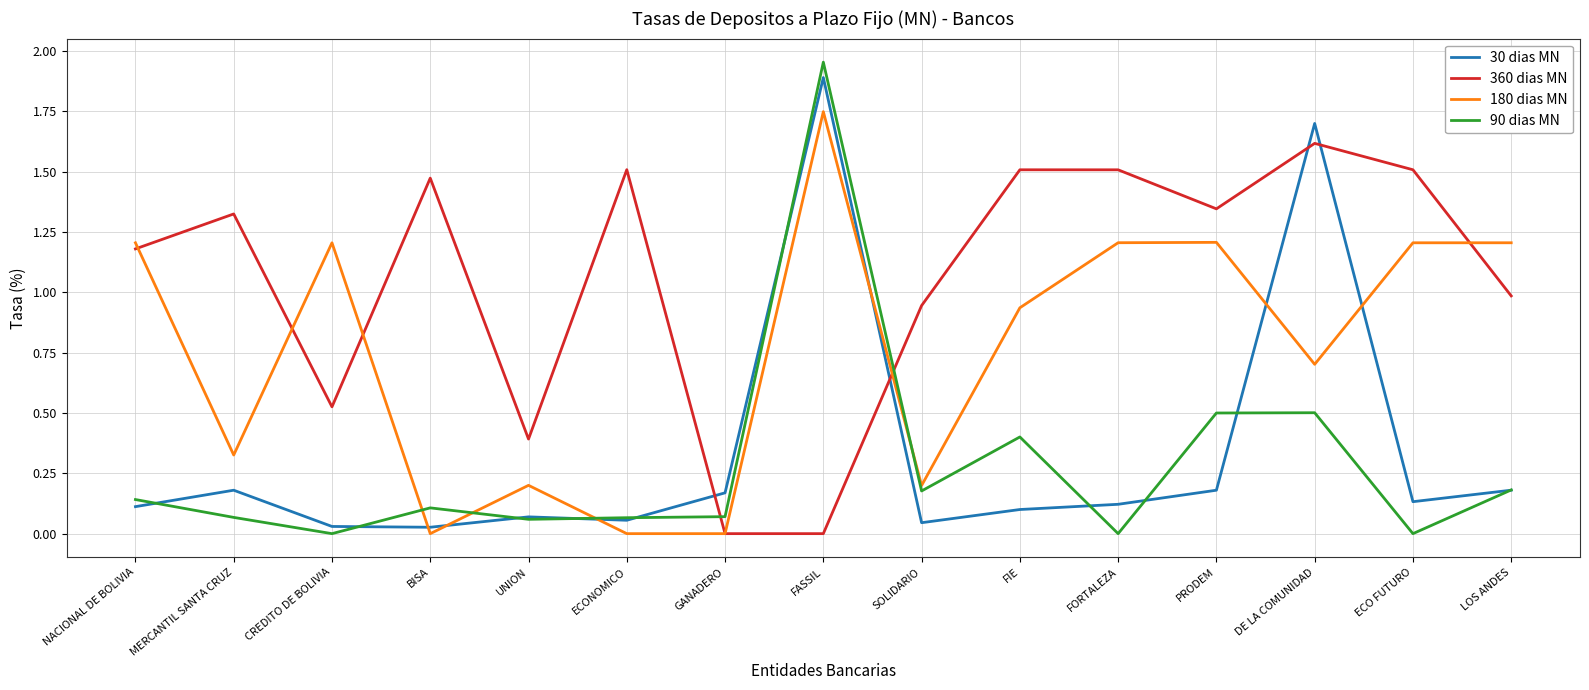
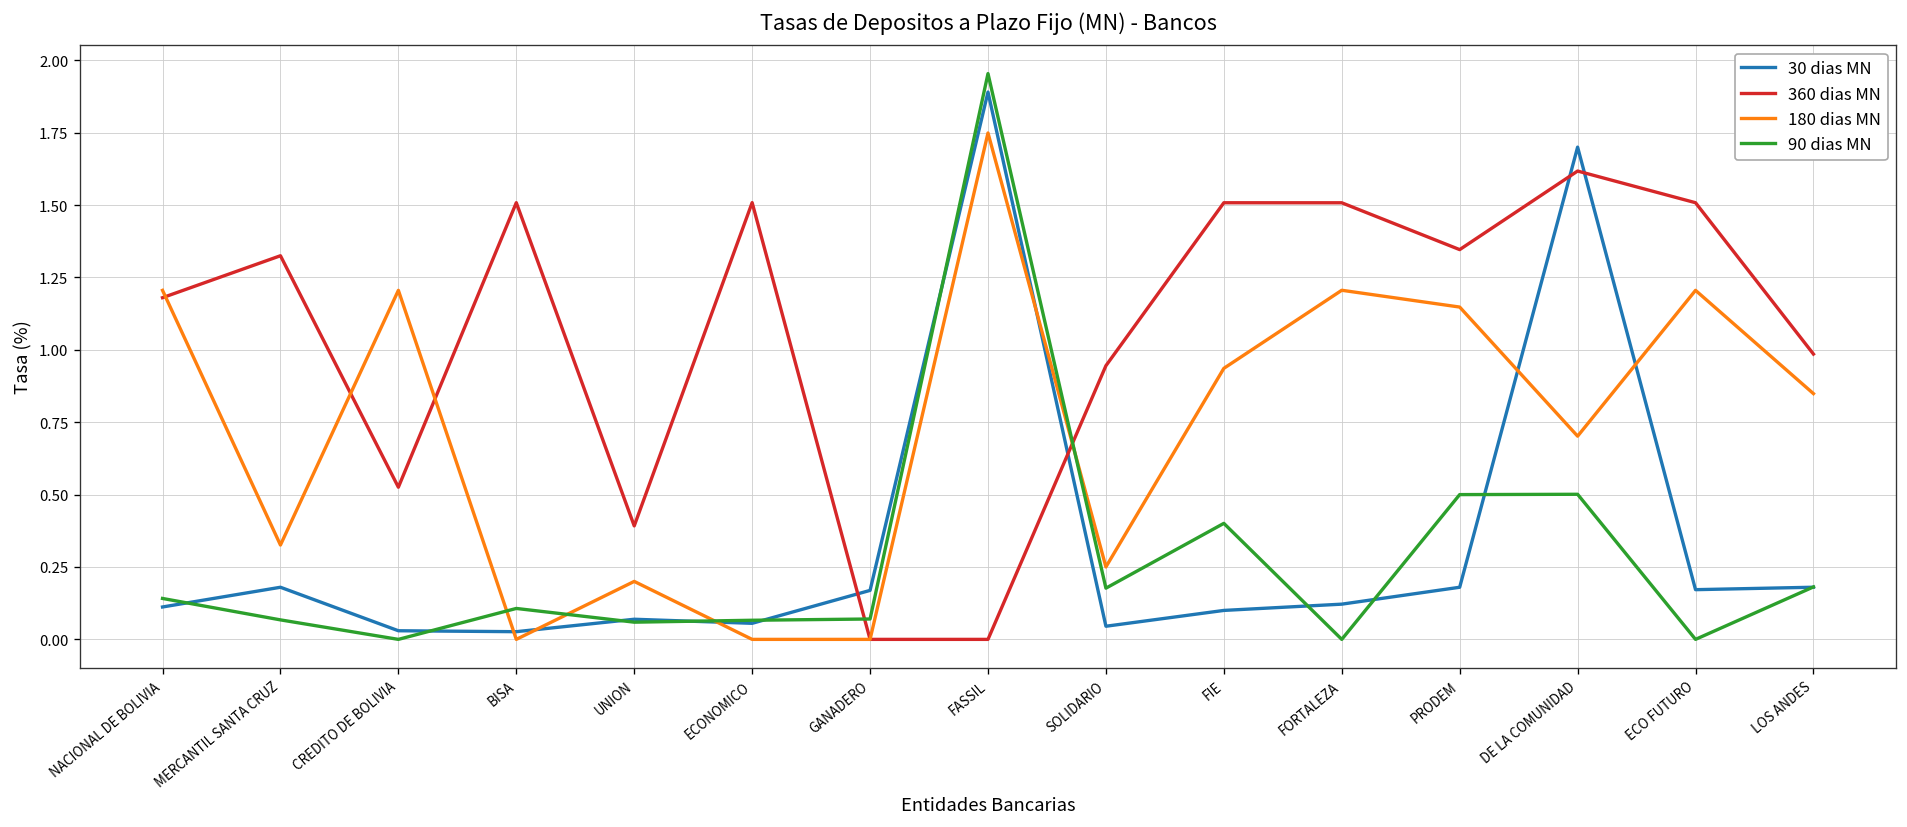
360 dias MN, BISA: 1.47 -> 1.51
180 dias MN, SOLIDARIO: 0.20 -> 0.25
180 dias MN, PRODEM: 1.21 -> 1.15
30 dias MN, ECO FUTURO: 0.13 -> 0.17
180 dias MN, LOS ANDES: 1.21 -> 0.85
